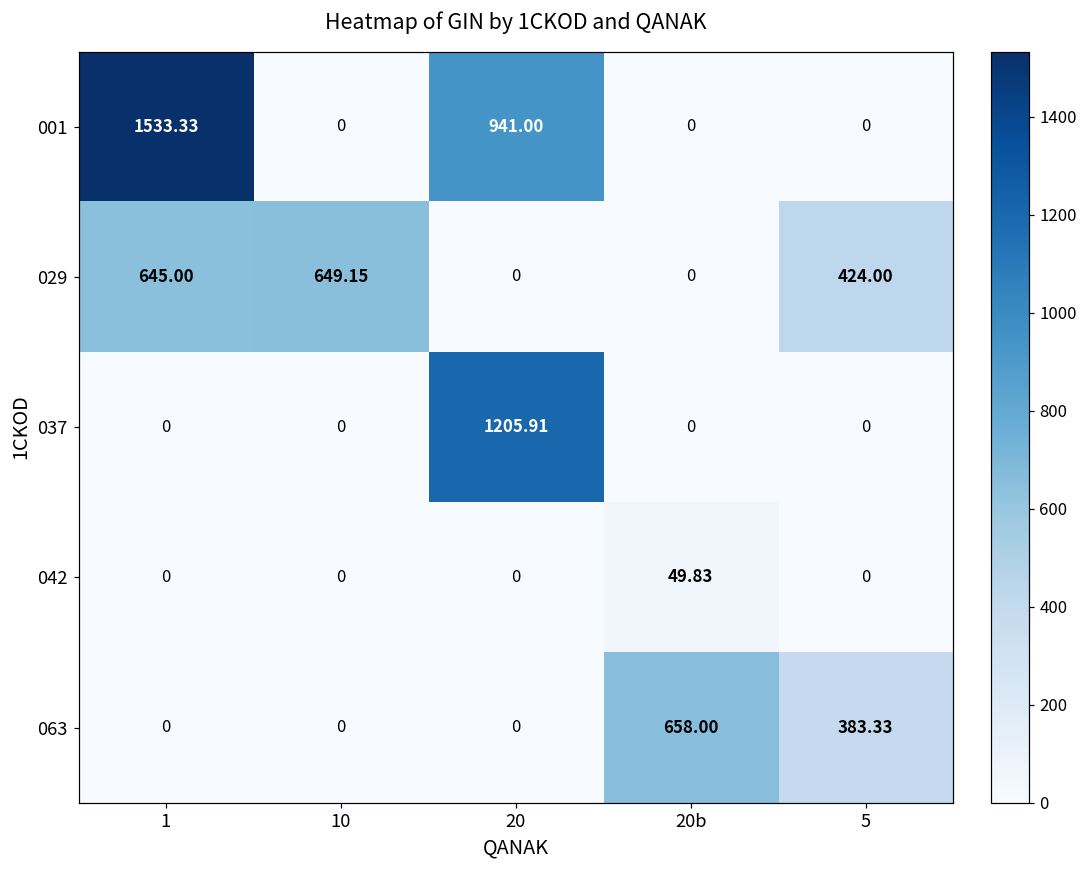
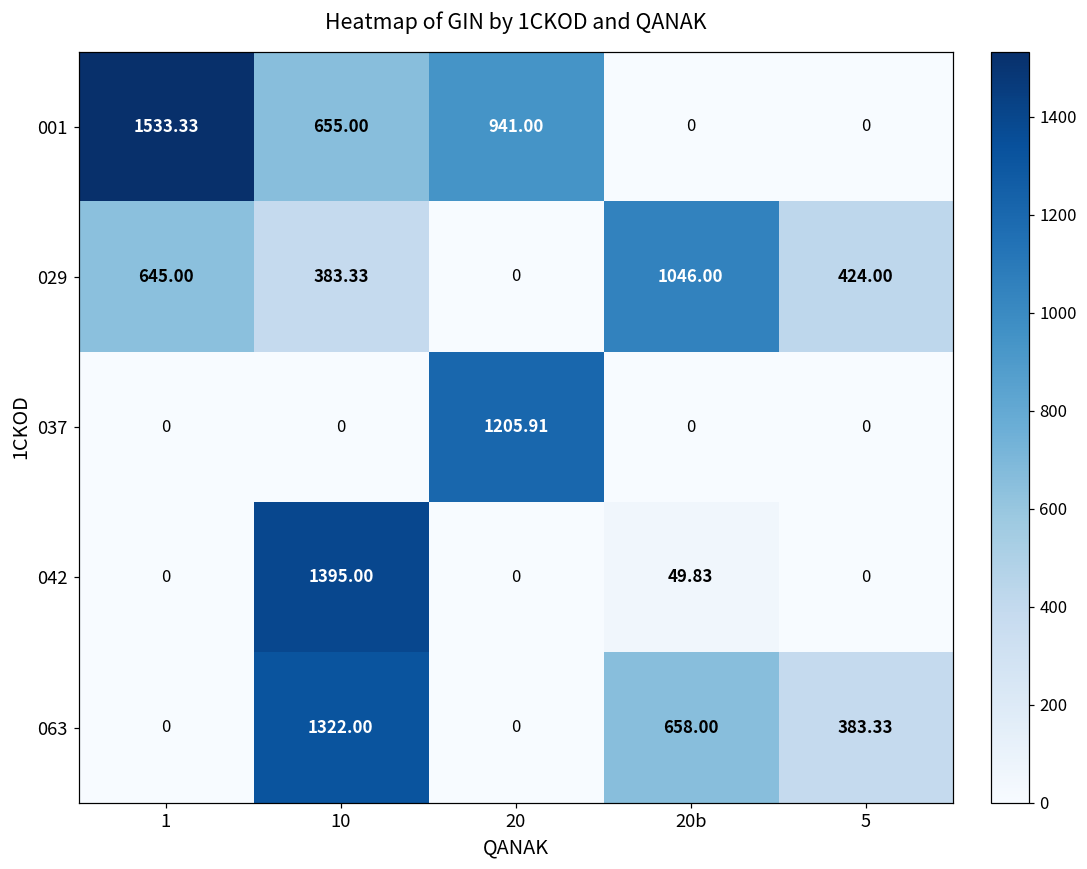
001, 10: 0 -> 655.00
029, 10: 649.15 -> 383.33
029, 20b: 0 -> 1046.00
042, 10: 0 -> 1395.00
063, 10: 0 -> 1322.00
